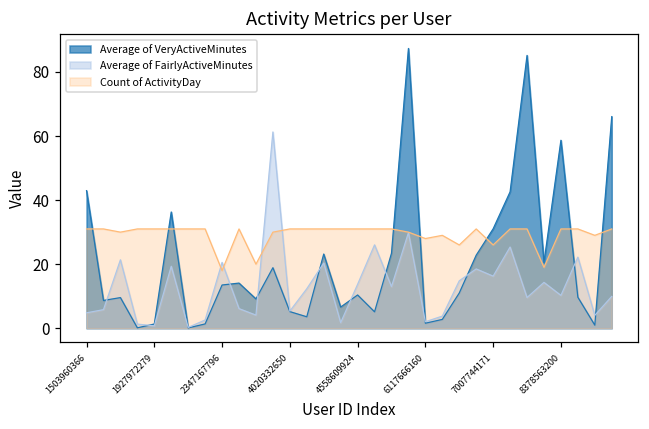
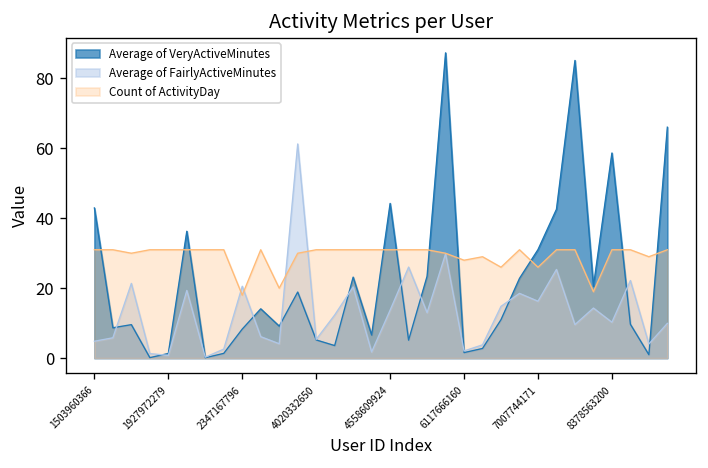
Average of VeryActiveMinutes, 2347167796: 14 -> 8
Average of VeryActiveMinutes, 4558609924: 10 -> 44
